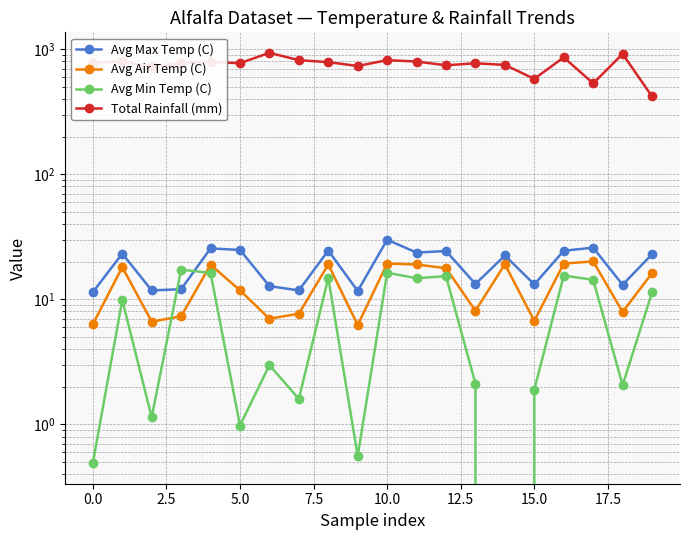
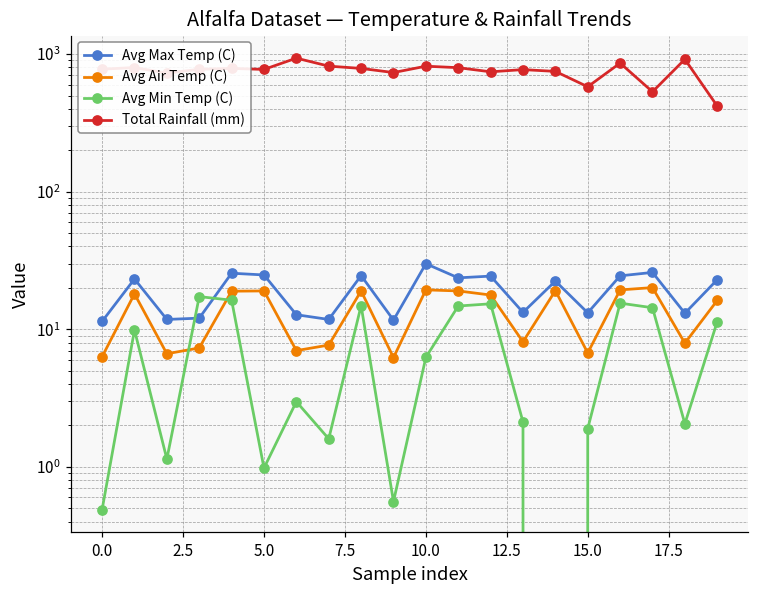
Avg Air Temp (C), 5.0: 12 -> 19
Avg Min Temp (C), 10.0: 16 -> 6
